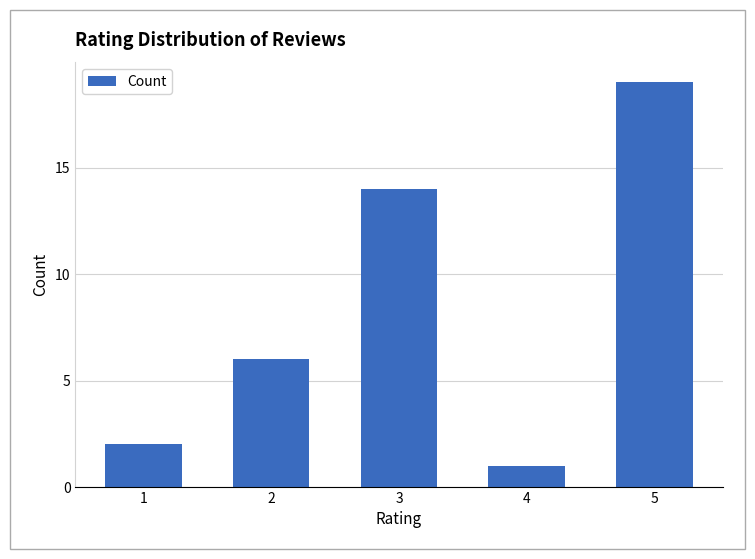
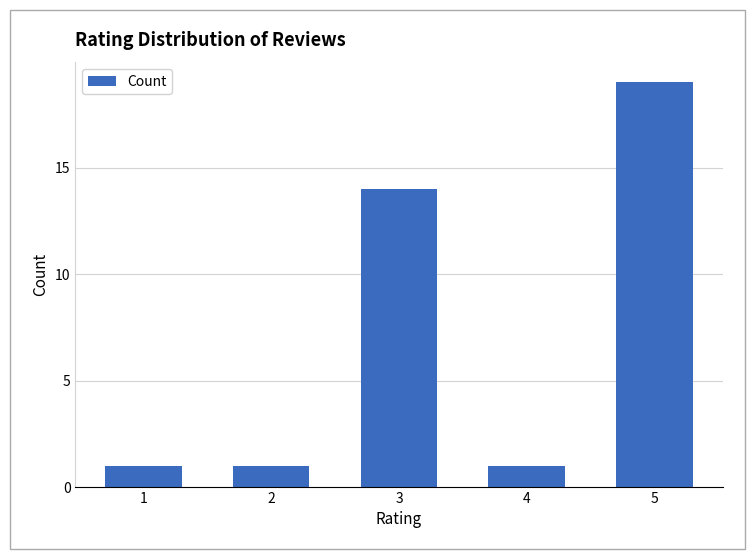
1: 2 -> 1
2: 6 -> 1
